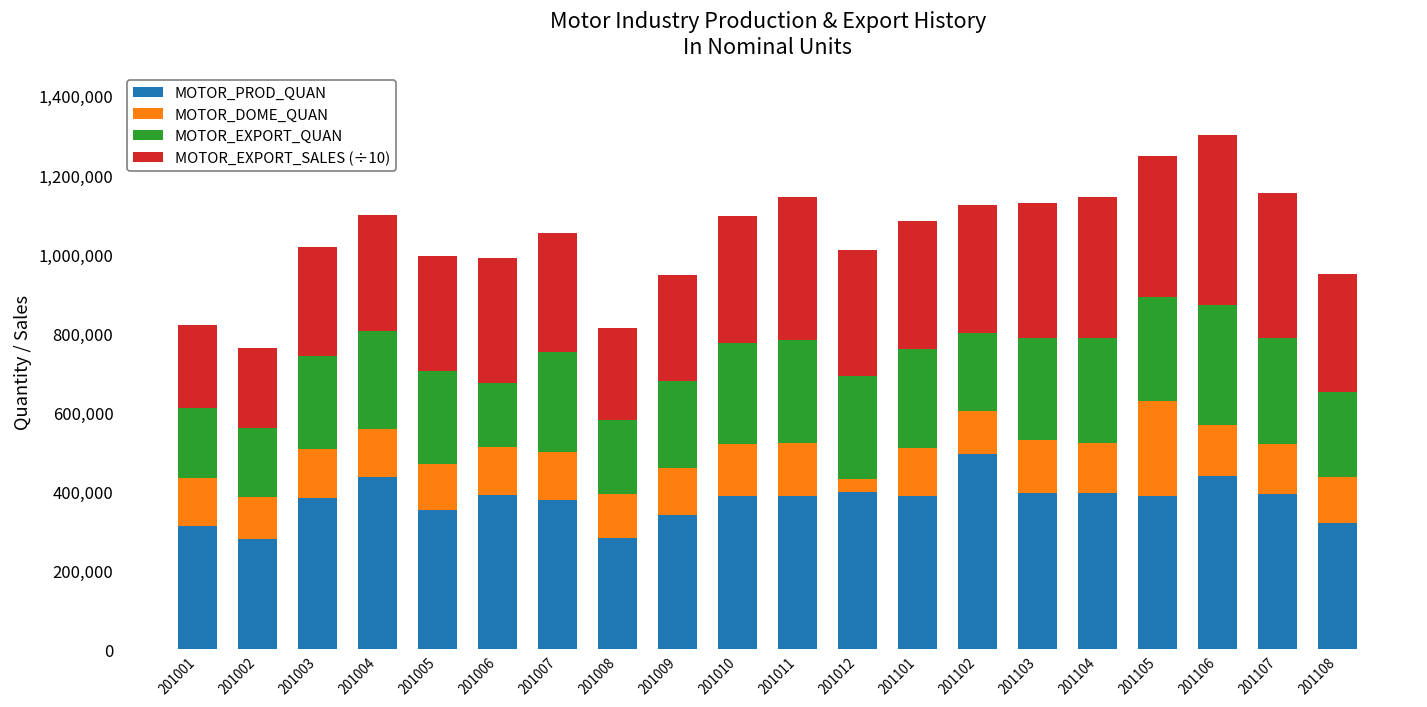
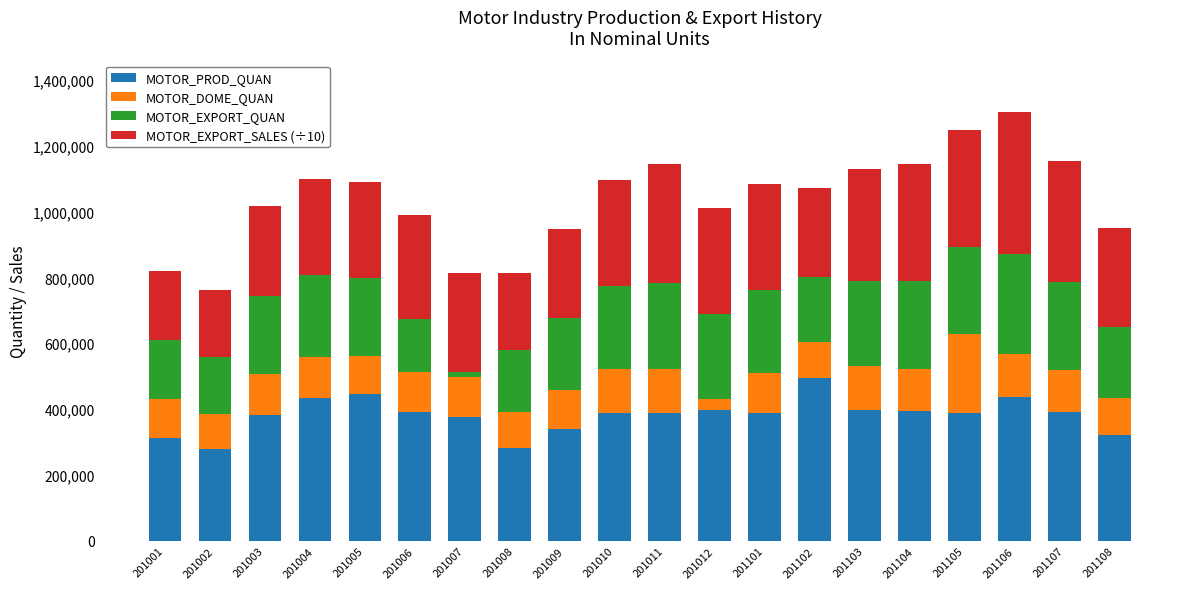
MOTOR_PROD_QUAN, 201005: 350,000 -> 450,000
MOTOR_EXPORT_QUAN, 201007: 250,000 -> 10,000
MOTOR_EXPORT_SALES (÷10), 201102: 320,000 -> 270,000
